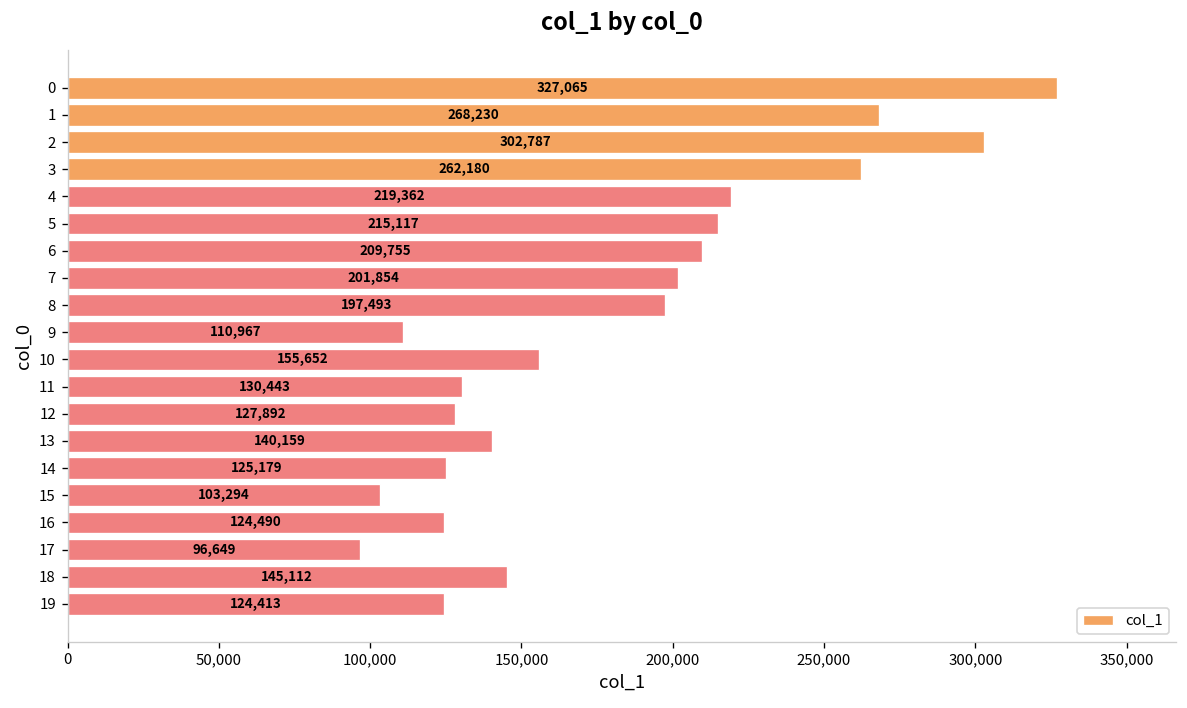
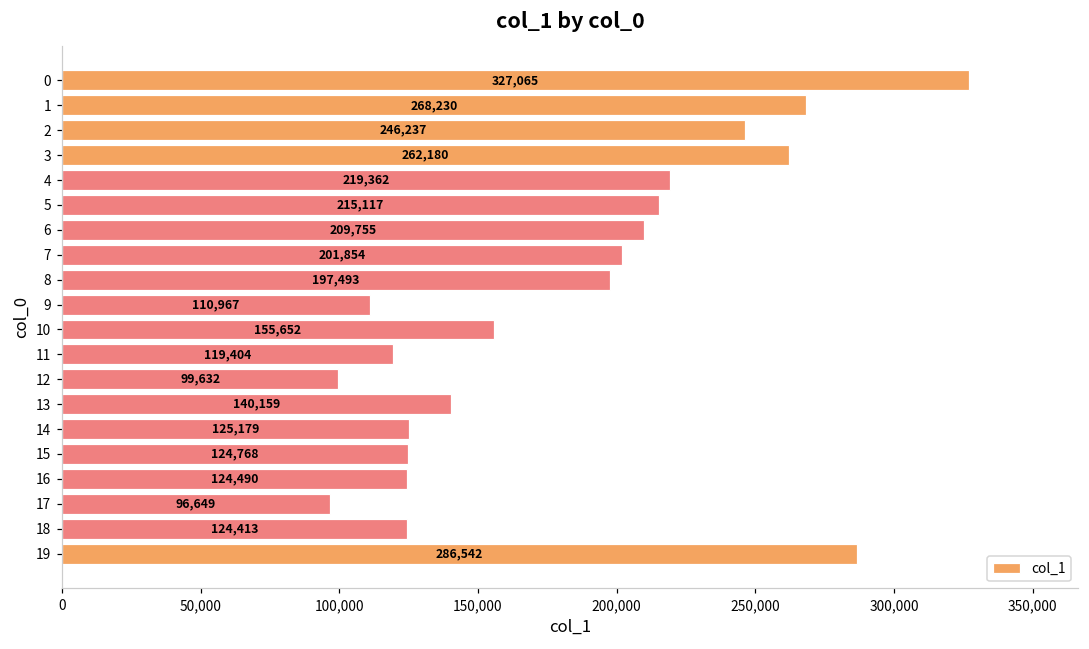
2: 302,787 -> 246,237
11: 130,443 -> 119,404
12: 127,892 -> 99,632
15: 103,294 -> 124,768
18: 145,112 -> 124,413
19: 124,413 -> 286,542
